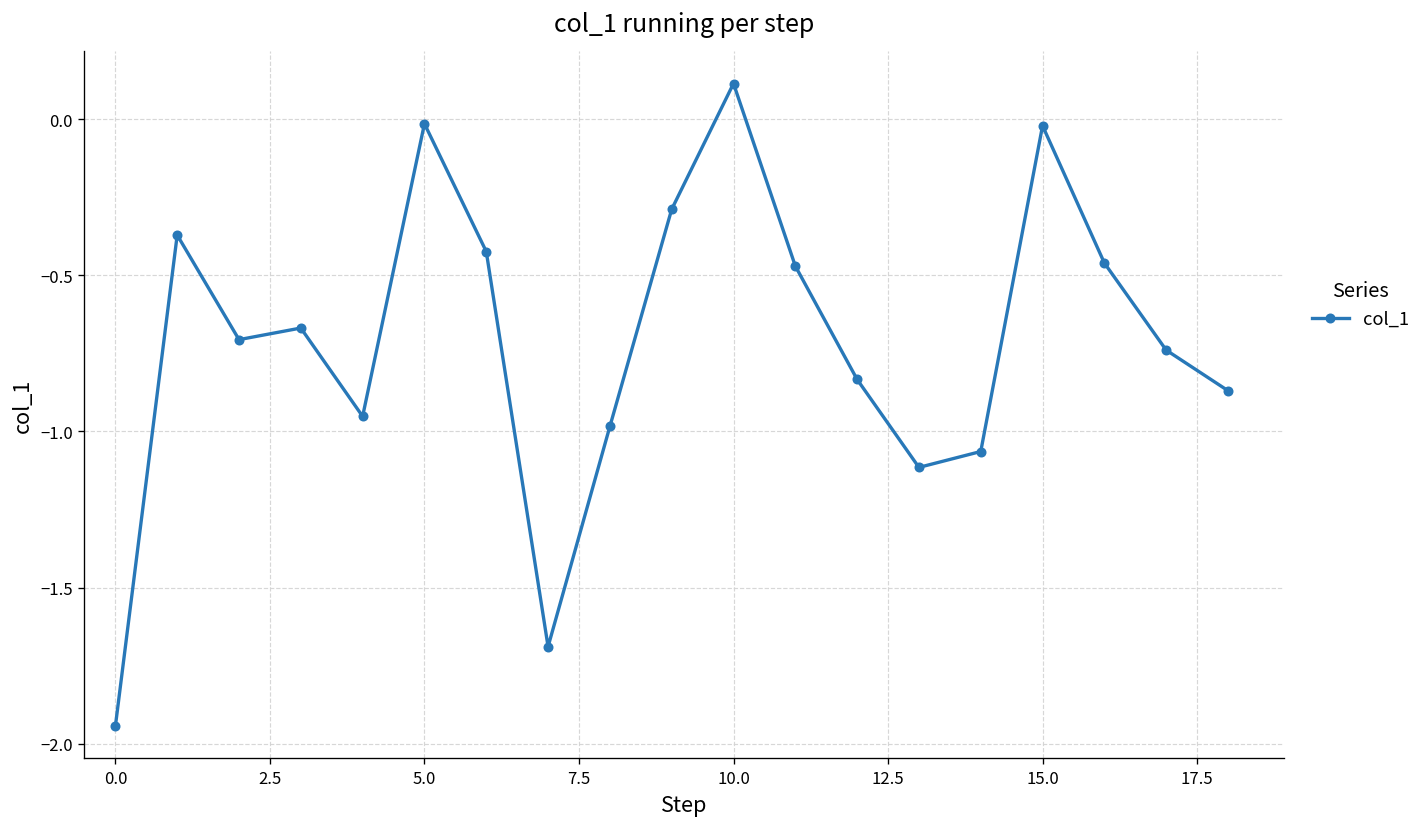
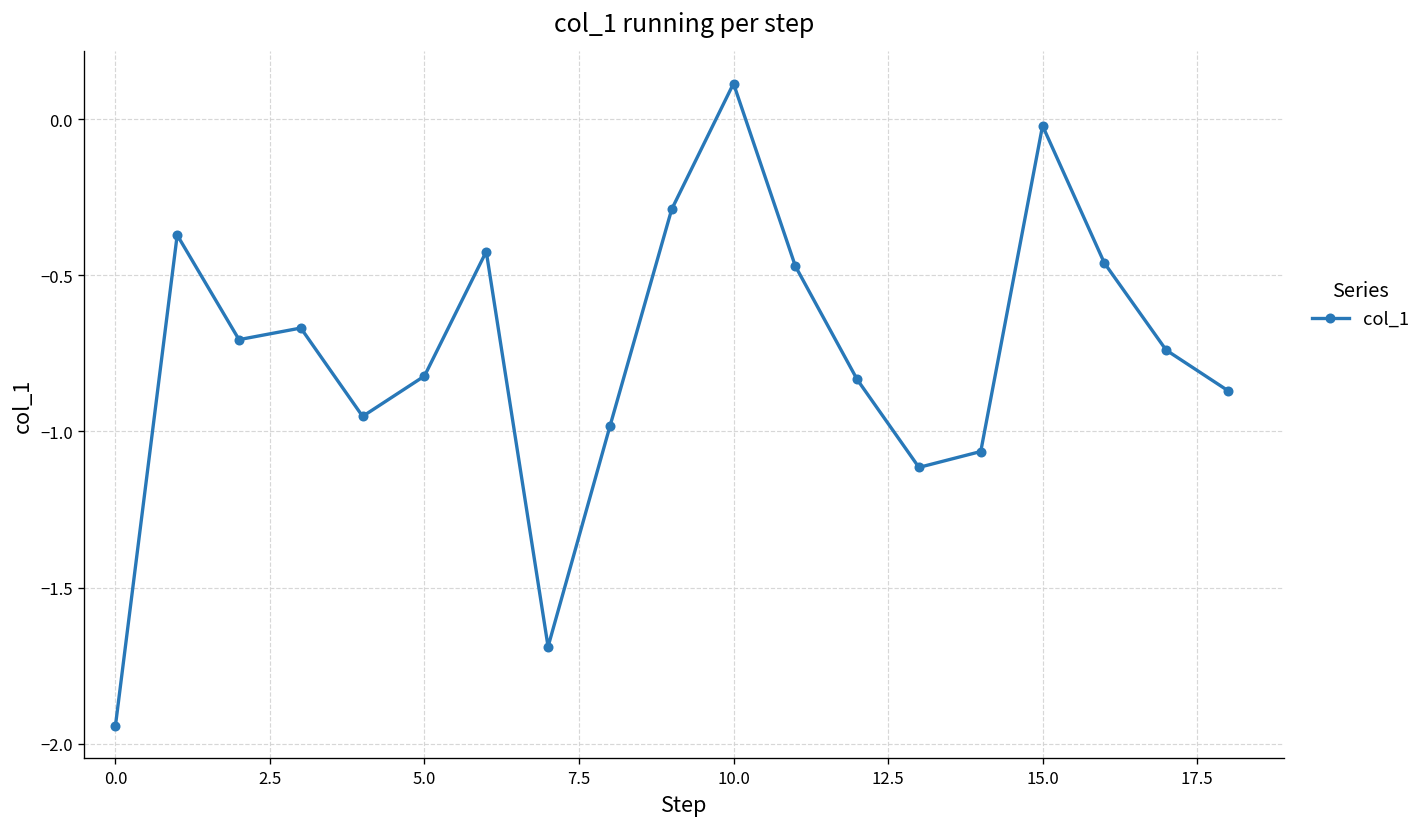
5.0: -0.01 -> -0.82
